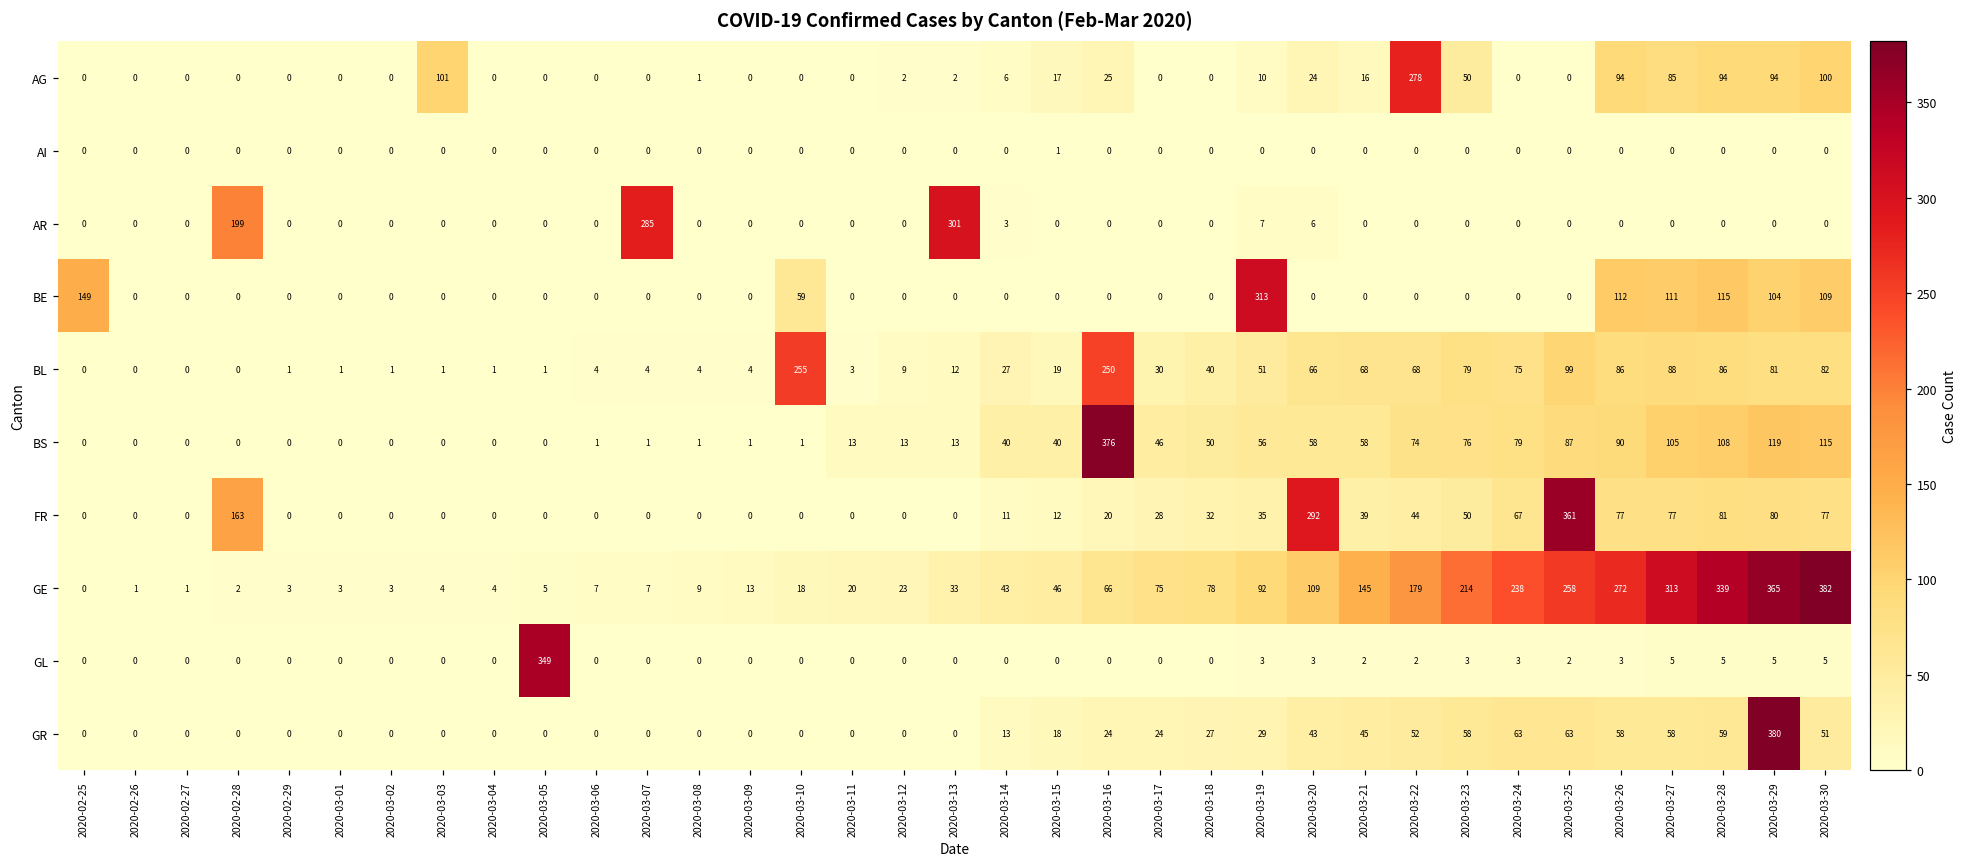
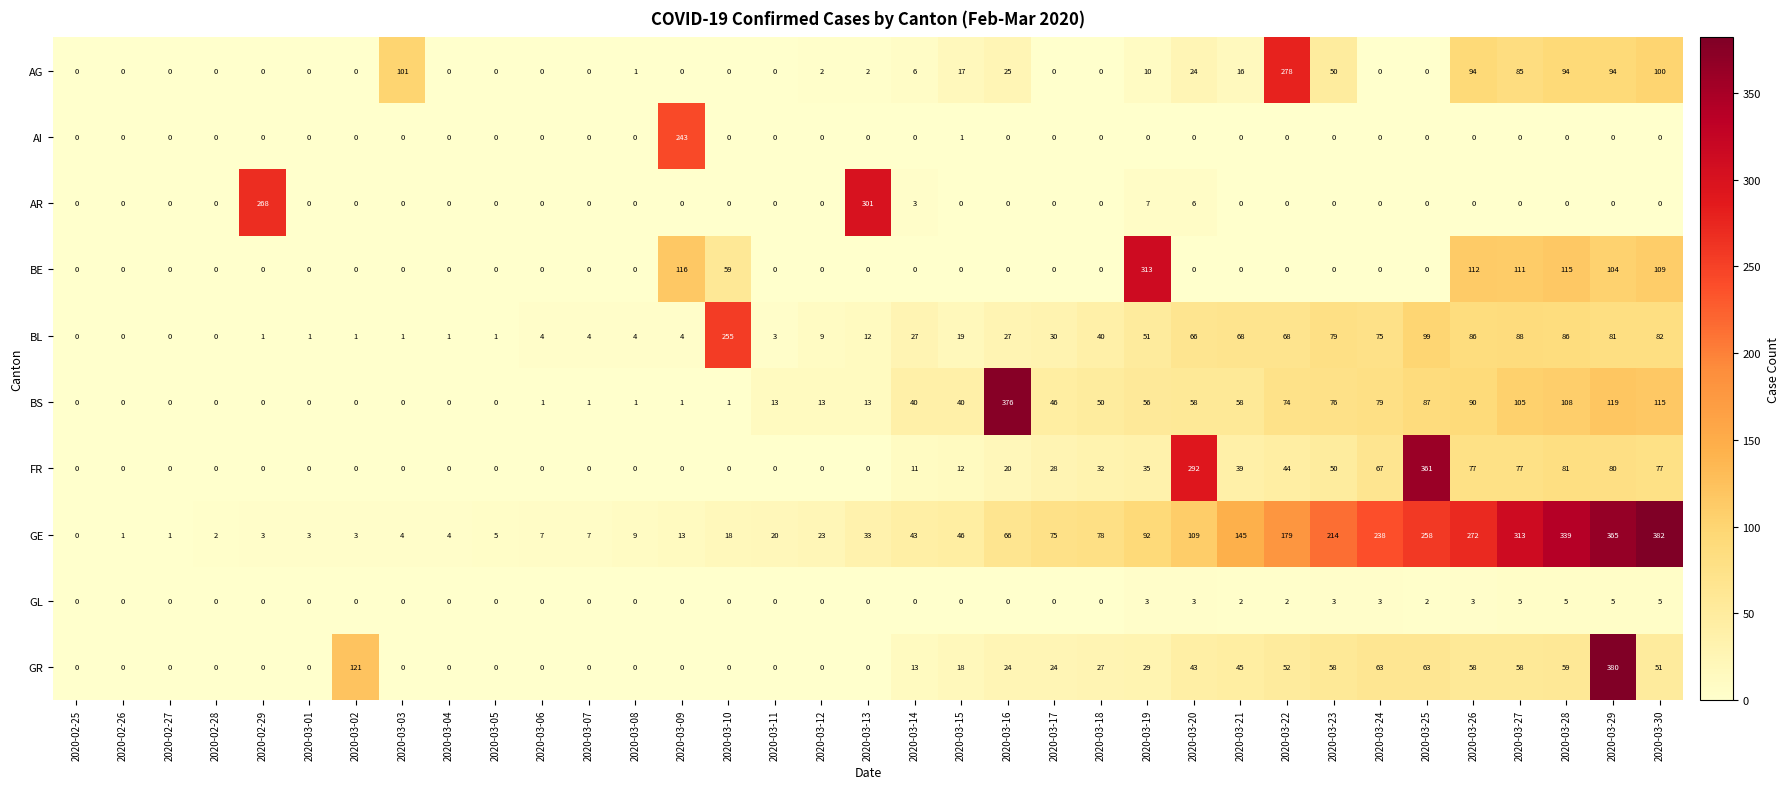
AI, 2020-03-09: 0 -> 243
AR, 2020-02-28: 199 -> 0
AR, 2020-02-29: 0 -> 268
AR, 2020-03-07: 285 -> 0
BE, 2020-02-25: 149 -> 0
BE, 2020-03-09: 0 -> 116
BL, 2020-03-16: 250 -> 27
FR, 2020-02-28: 163 -> 0
GL, 2020-03-05: 349 -> 0
GR, 2020-03-02: 0 -> 121
